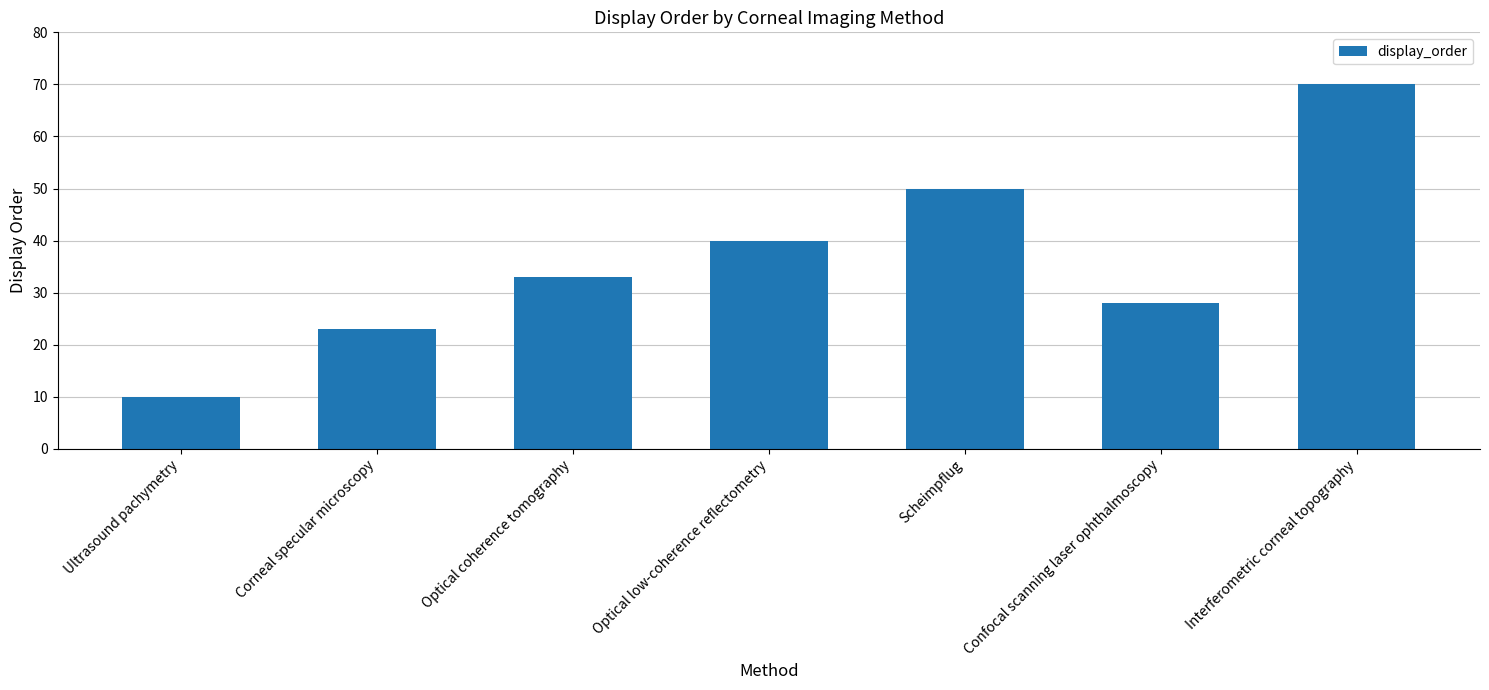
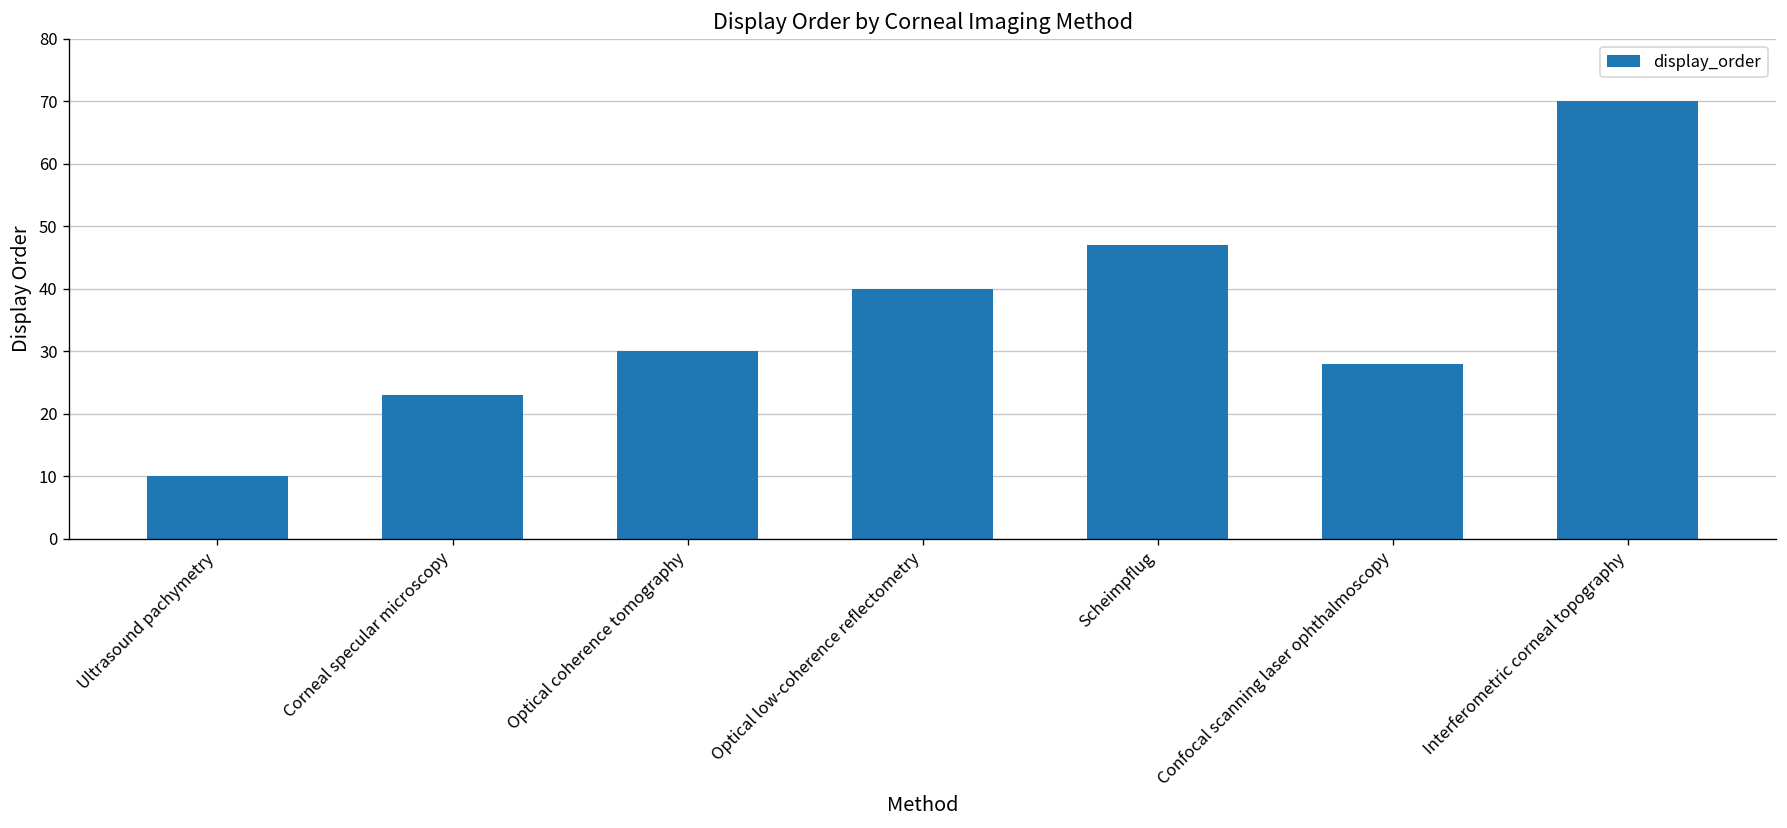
Optical coherence tomography: 33 -> 30
Scheimpflug: 50 -> 47
